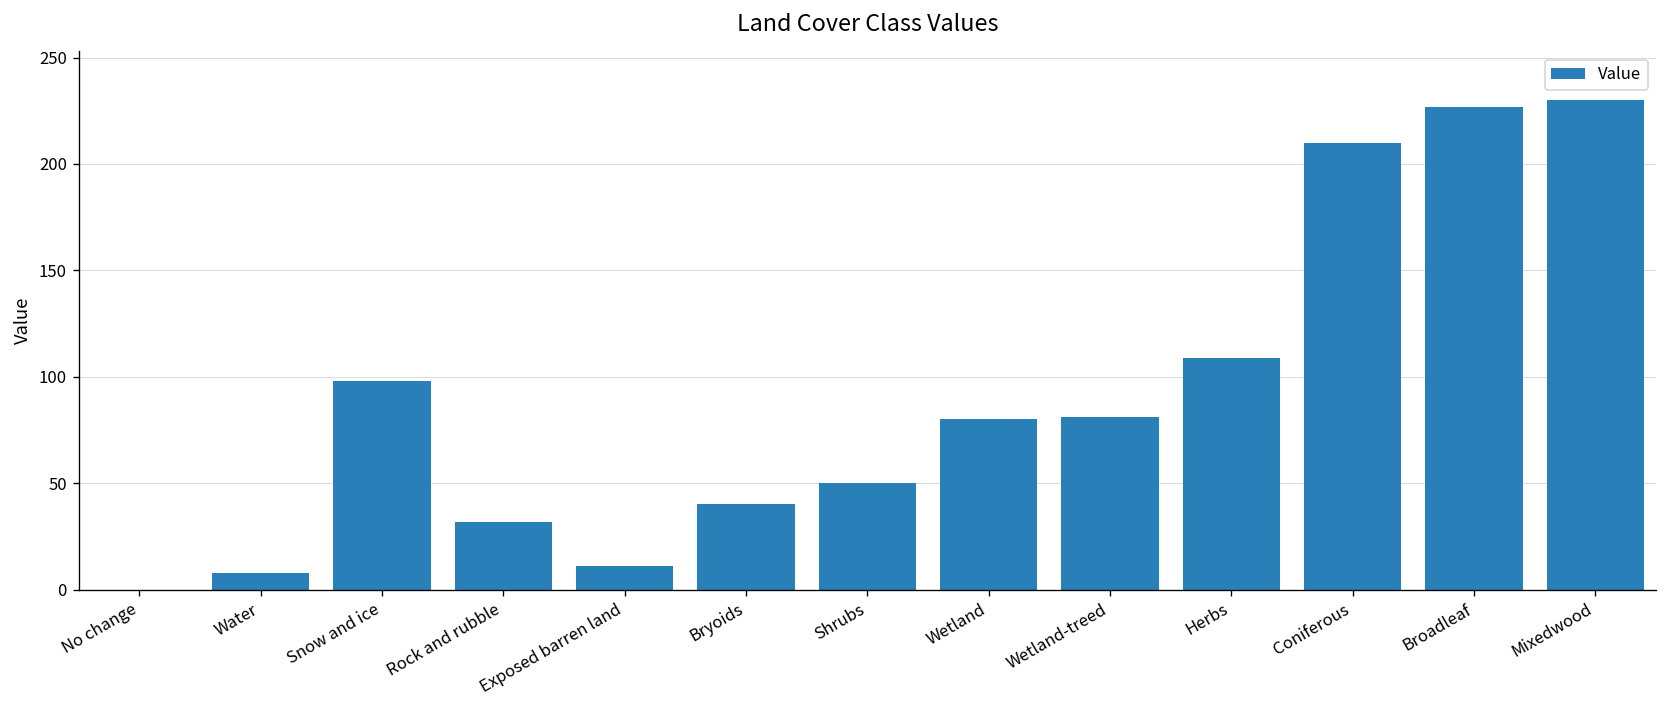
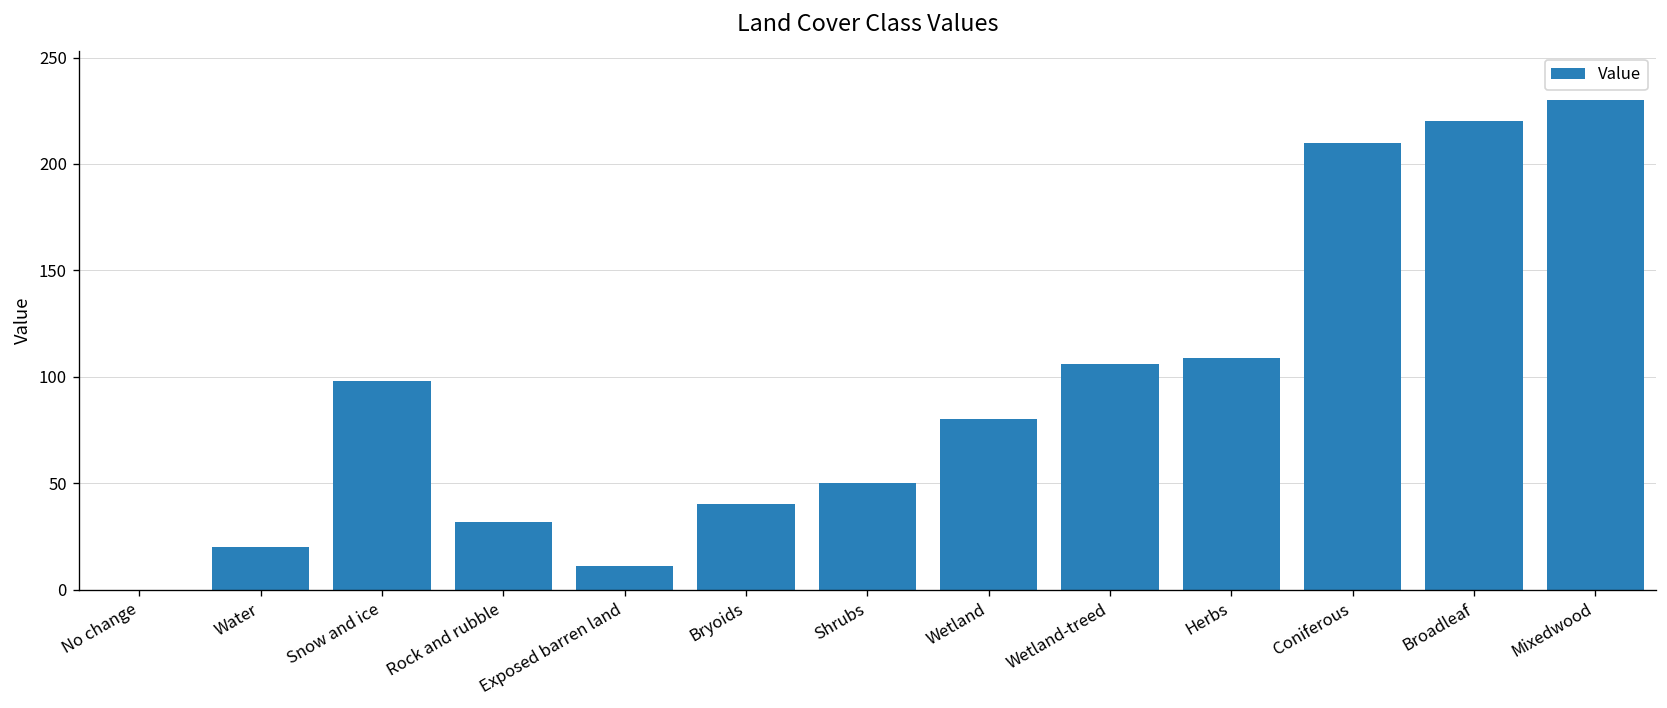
Water: 8 -> 20
Wetland-treed: 81 -> 106
Broadleaf: 227 -> 220
